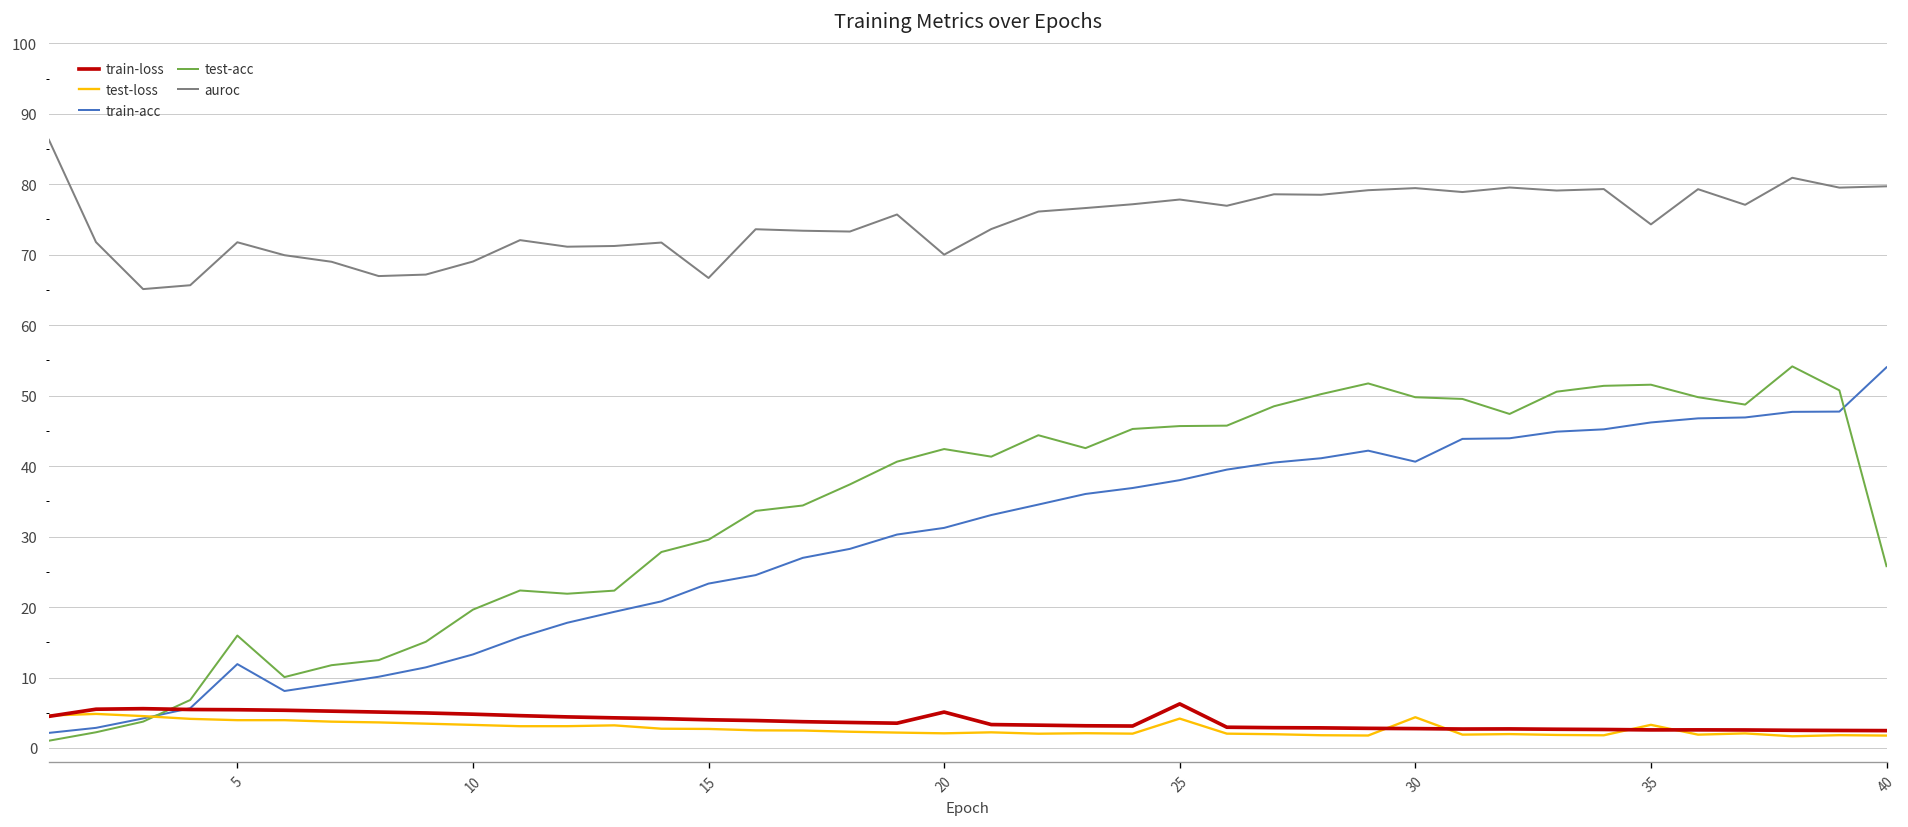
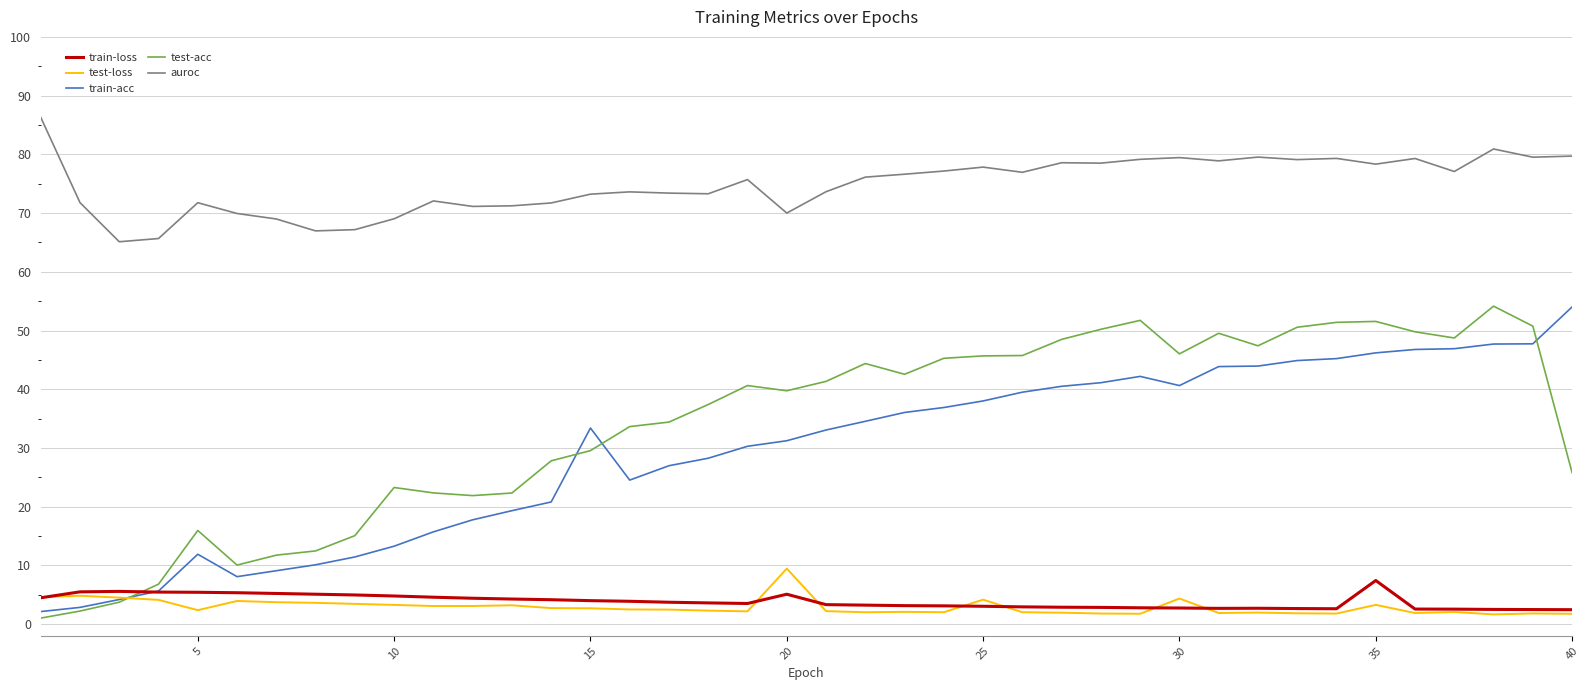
test-loss, 5: 4 -> 2
test-acc, 10: 20 -> 23
train-acc, 15: 23 -> 33
auroc, 15: 67 -> 73
test-loss, 20: 2 -> 9
test-acc, 20: 42 -> 40
train-loss, 25: 6 -> 3
test-acc, 30: 50 -> 46
train-loss, 35: 3 -> 7
auroc, 35: 74 -> 78
